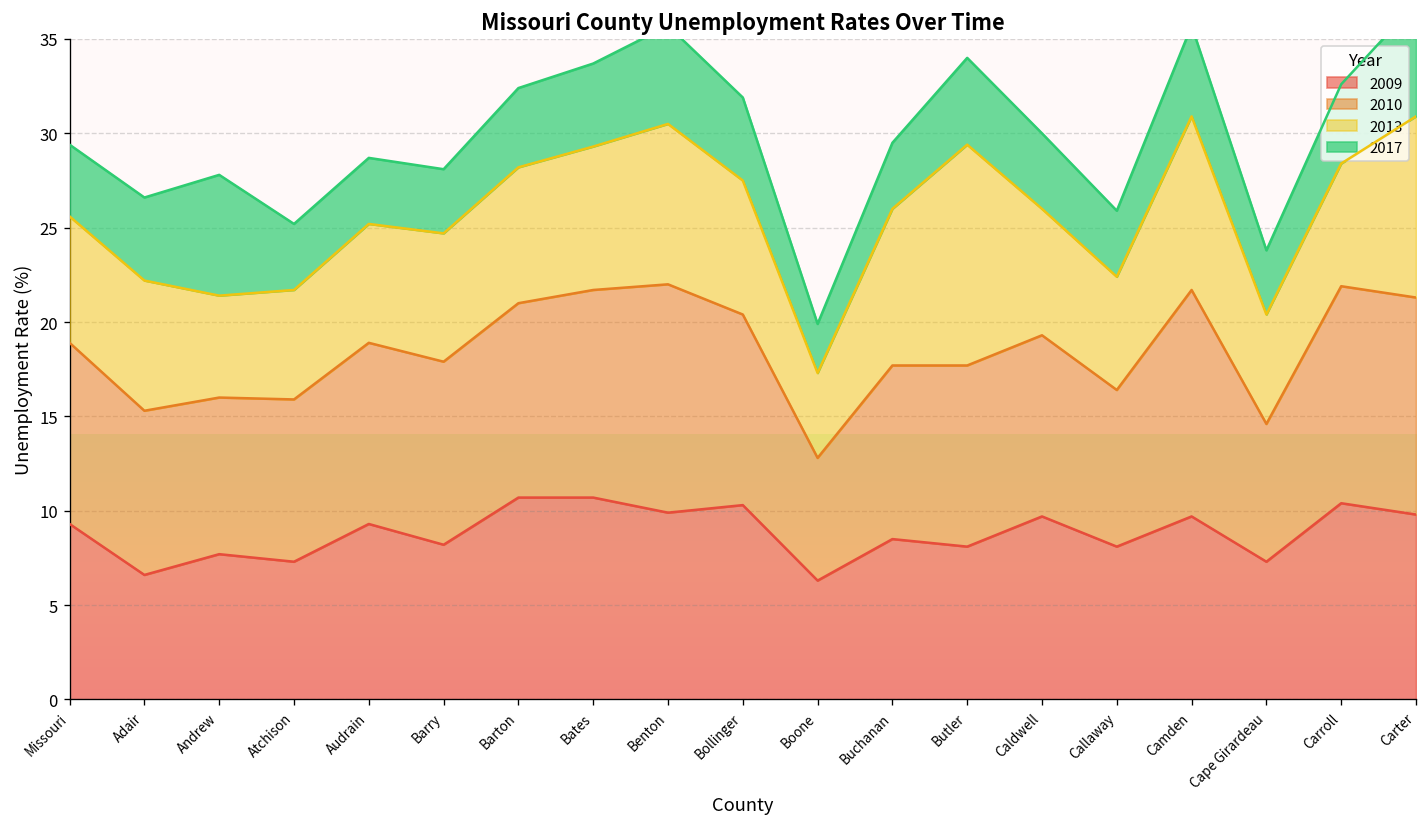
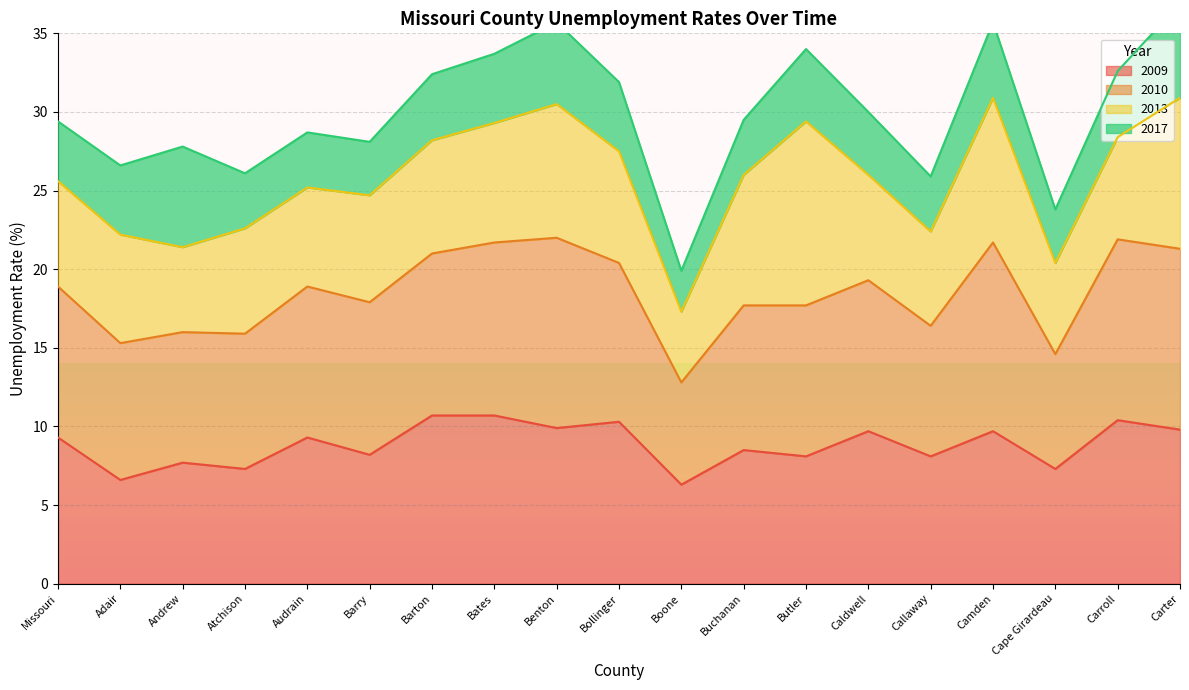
2013, Atchison: 5.8 -> 6.7
